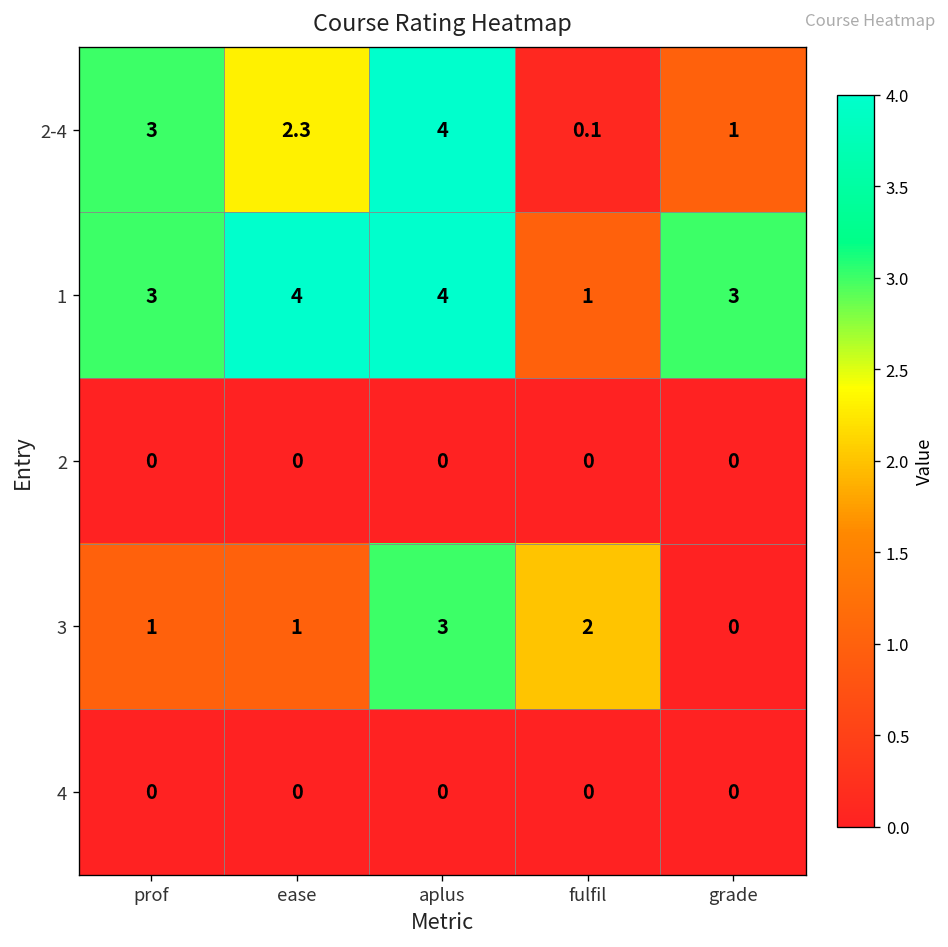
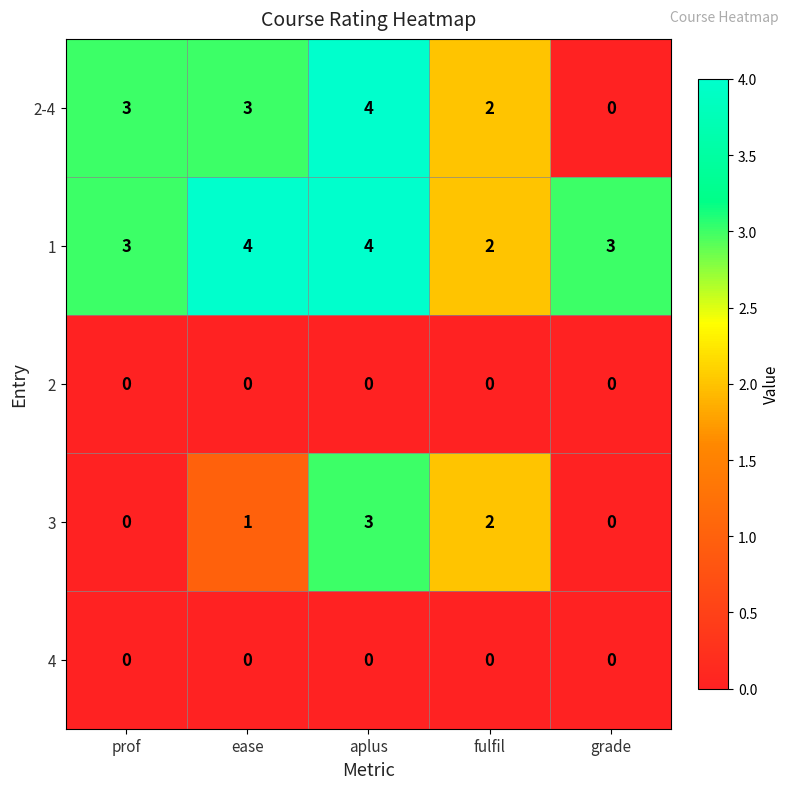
2-4, ease: 2.3 -> 3
2-4, fulfil: 0.1 -> 2
2-4, grade: 1 -> 0
1, fulfil: 1 -> 2
3, prof: 1 -> 0
